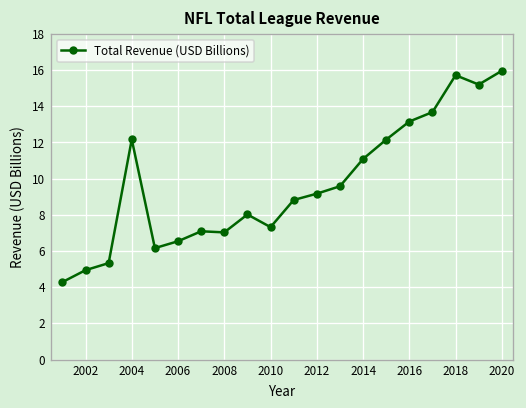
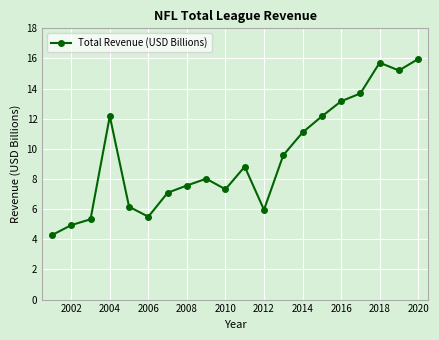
2006: 6.5 -> 5.5
2008: 7.0 -> 7.6
2012: 9.2 -> 6.0
